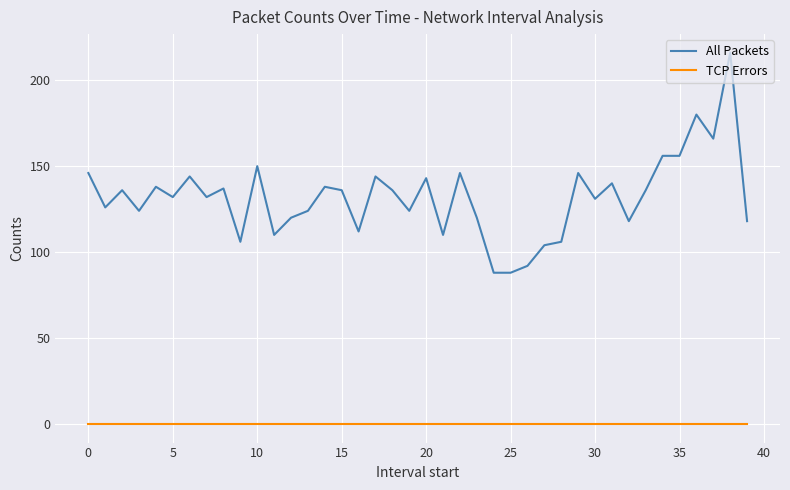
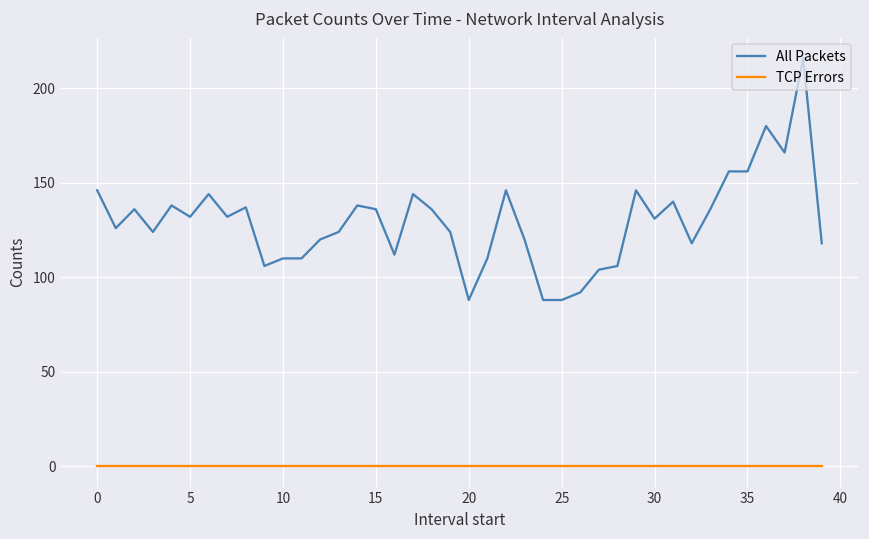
All Packets, 10: 150 -> 110
All Packets, 20: 143 -> 88
